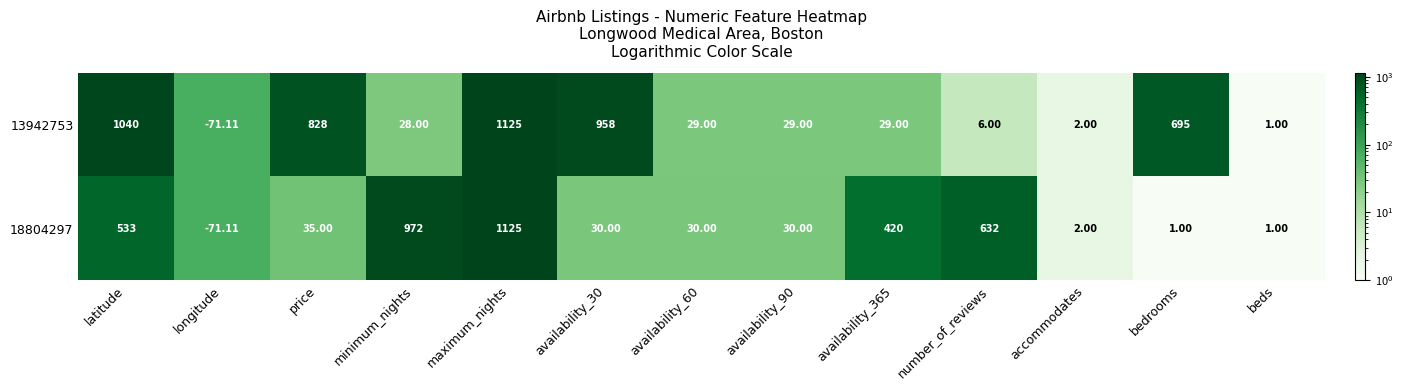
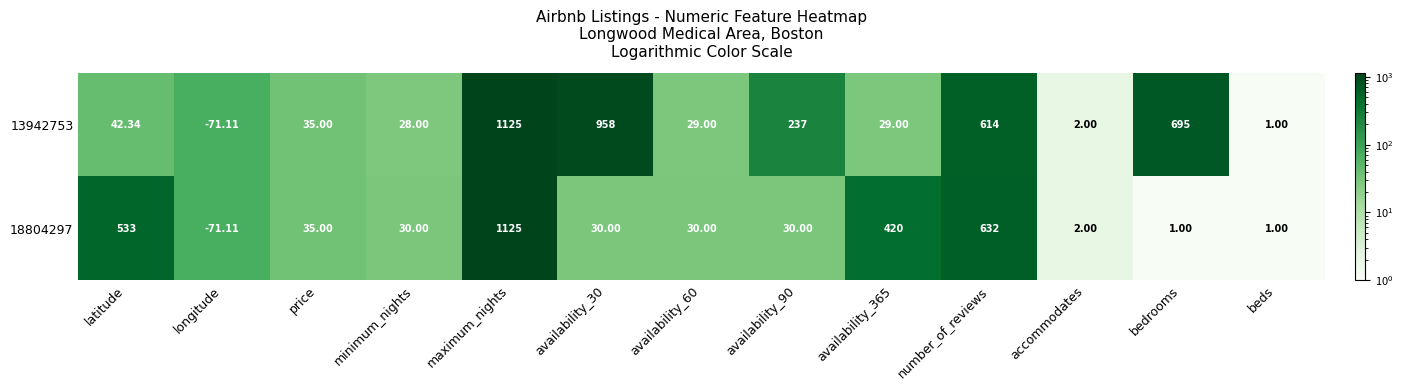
13942753, latitude: 1040 -> 42.34
13942753, price: 828 -> 35.00
13942753, availability_90: 29.00 -> 237
13942753, number_of_reviews: 6.00 -> 614
18804297, minimum_nights: 972 -> 30.00
